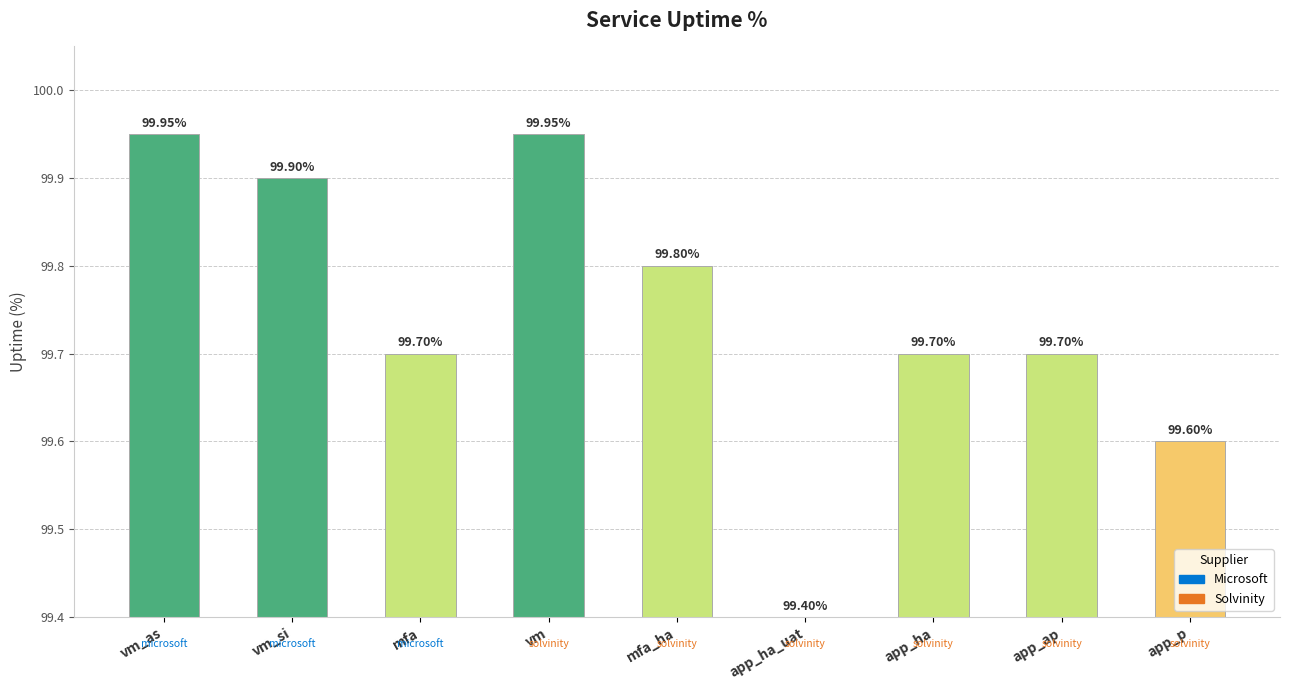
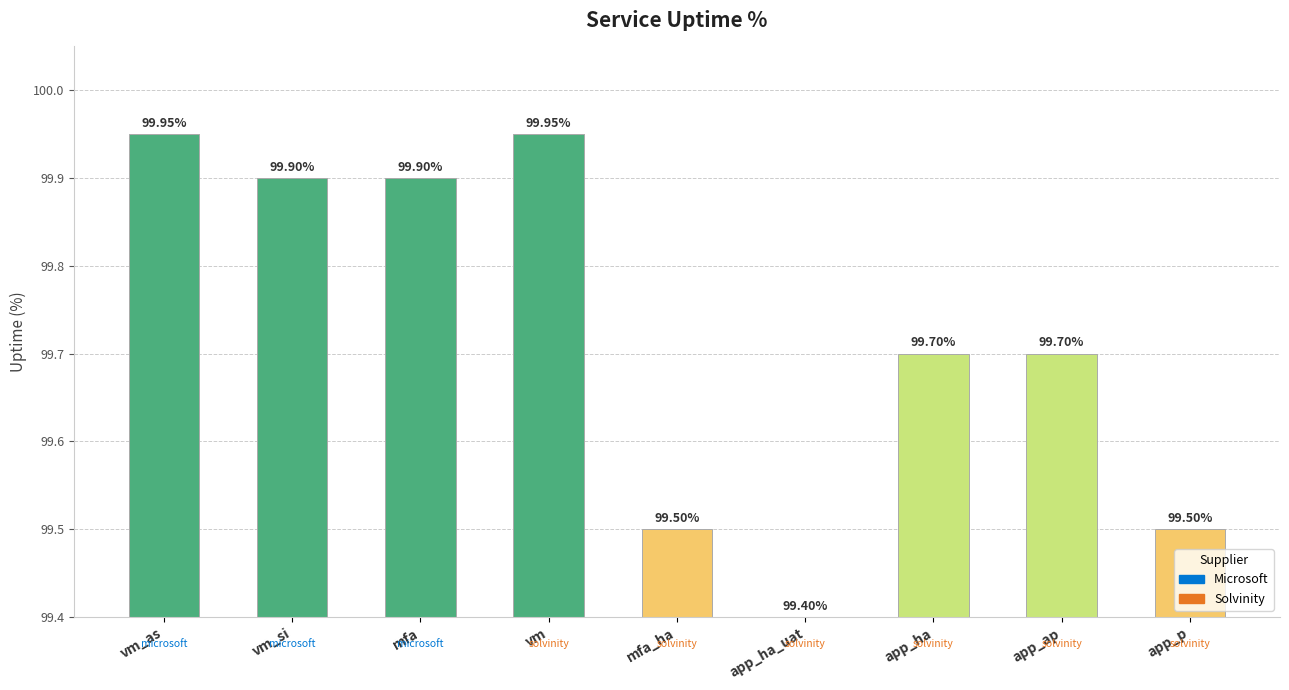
mfa: 99.70% -> 99.90%
mfa_ha: 99.80% -> 99.50%
app_p: 99.60% -> 99.50%
